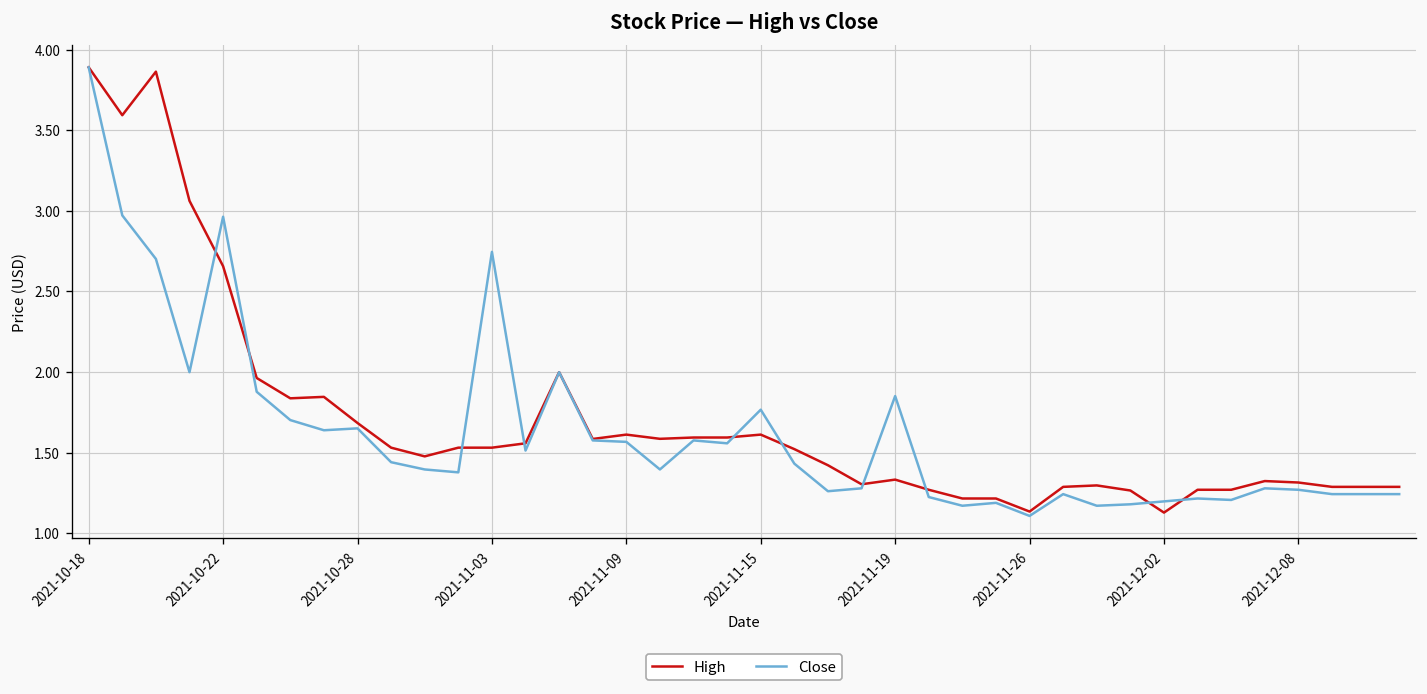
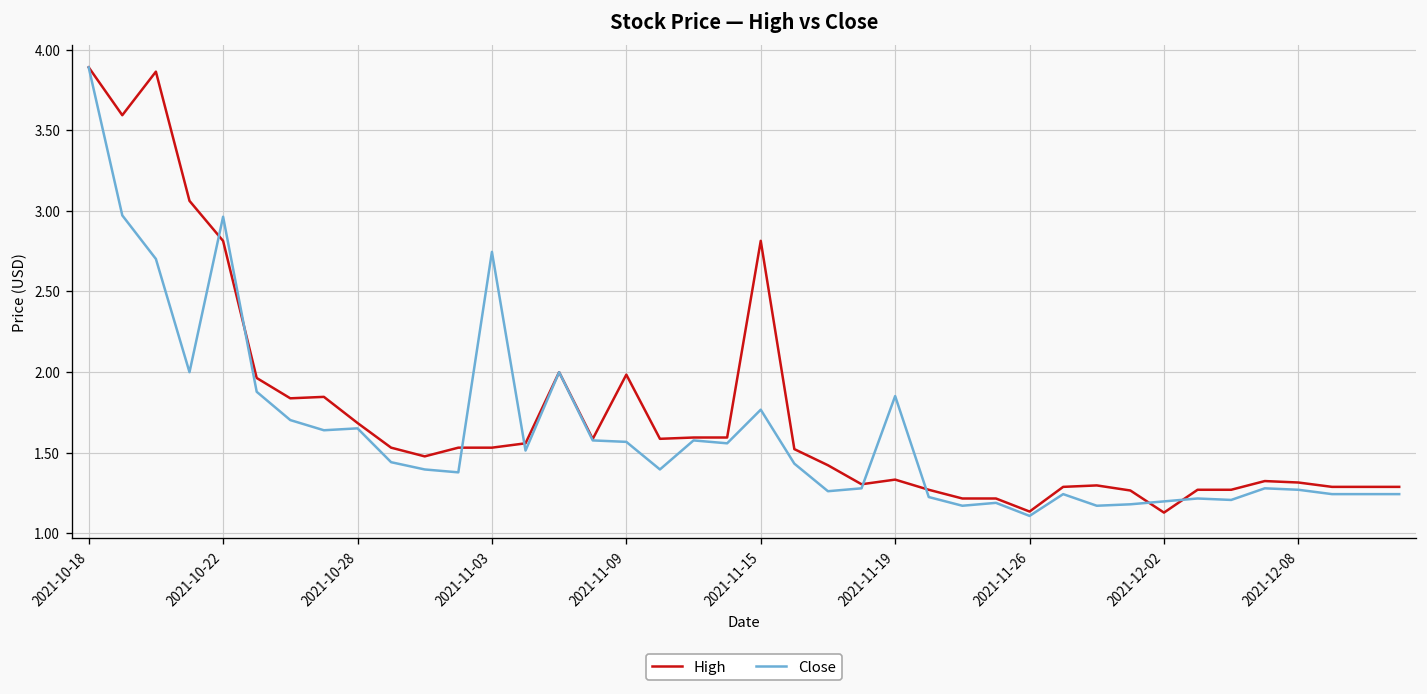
High, 2021-10-22: 2.66 -> 2.81
High, 2021-11-09: 1.61 -> 1.98
High, 2021-11-15: 1.61 -> 2.81
